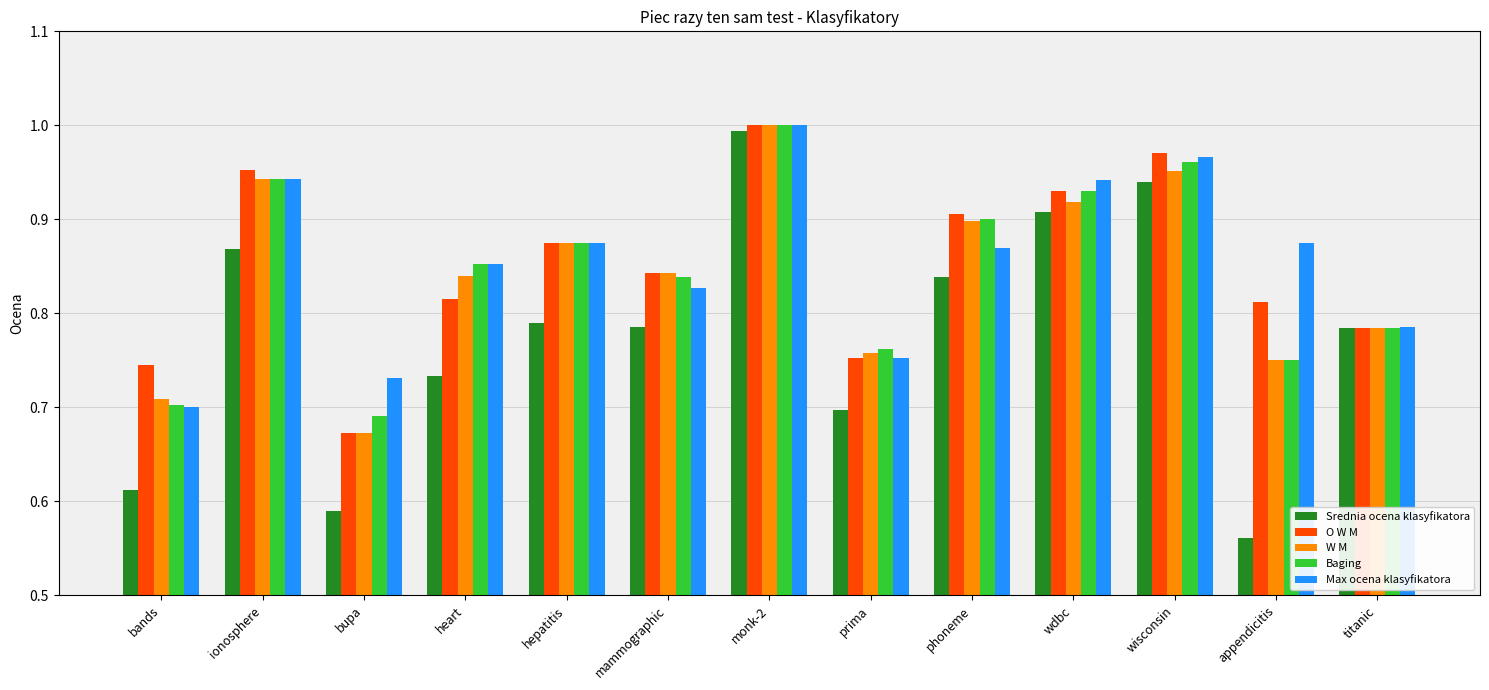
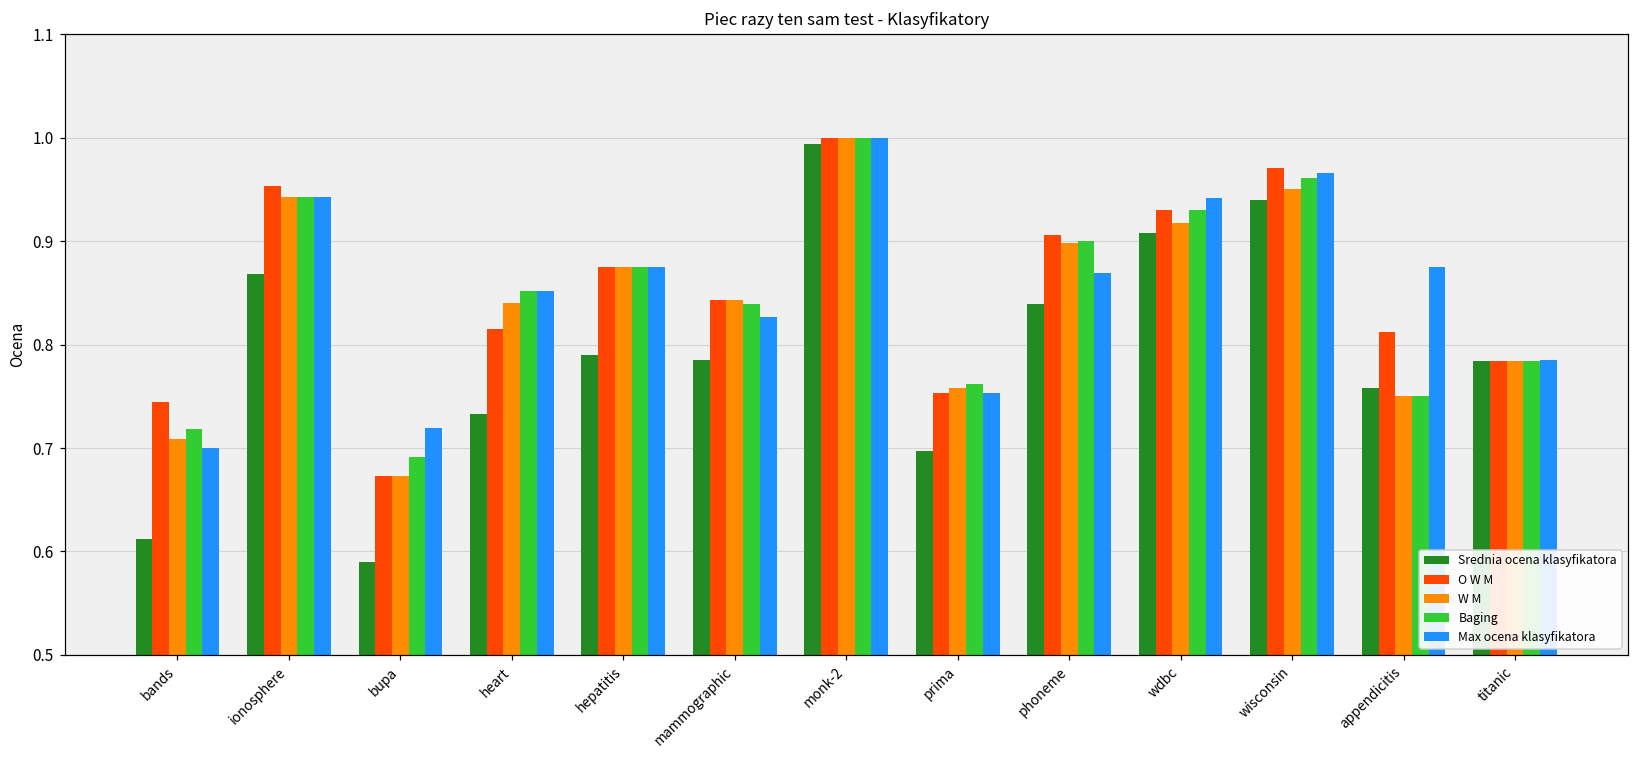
Baging, bands: 0.70 -> 0.72
Max ocena klasyfikatora, bupa: 0.73 -> 0.72
Srednia ocena klasyfikatora, appendicitis: 0.56 -> 0.76
